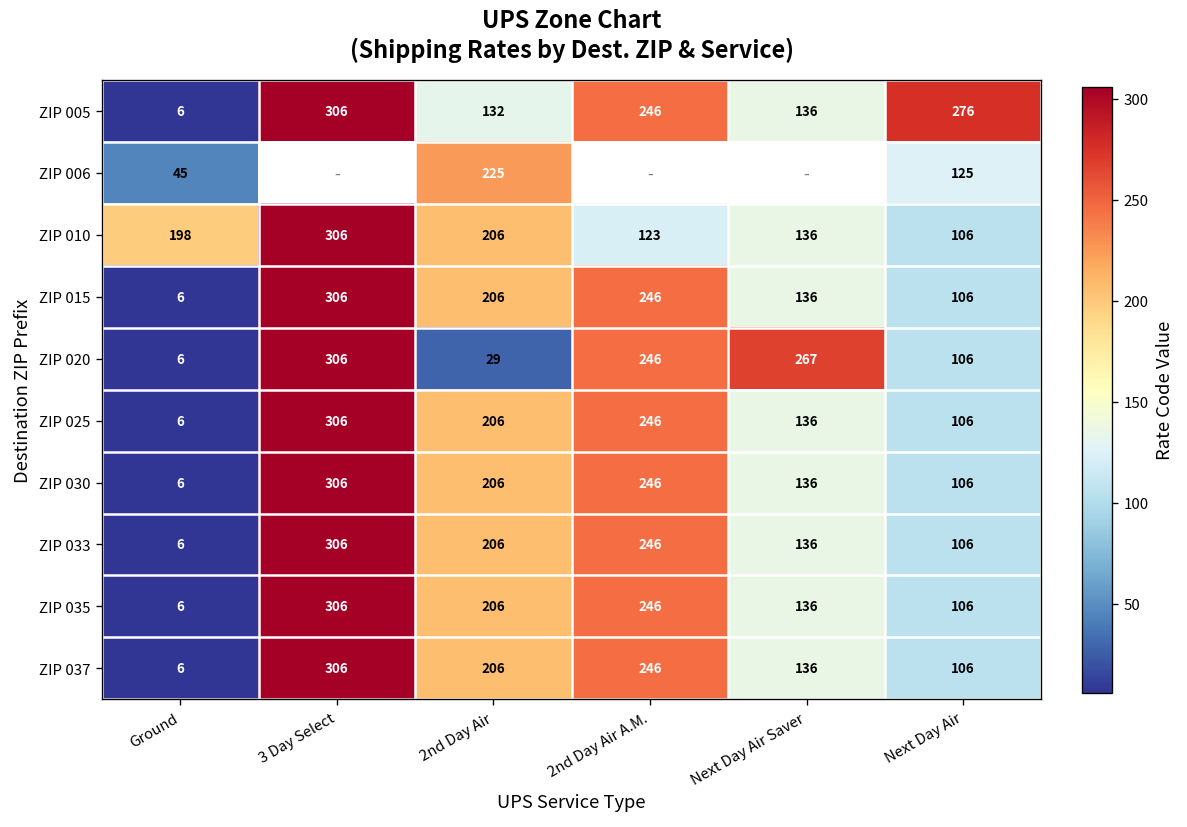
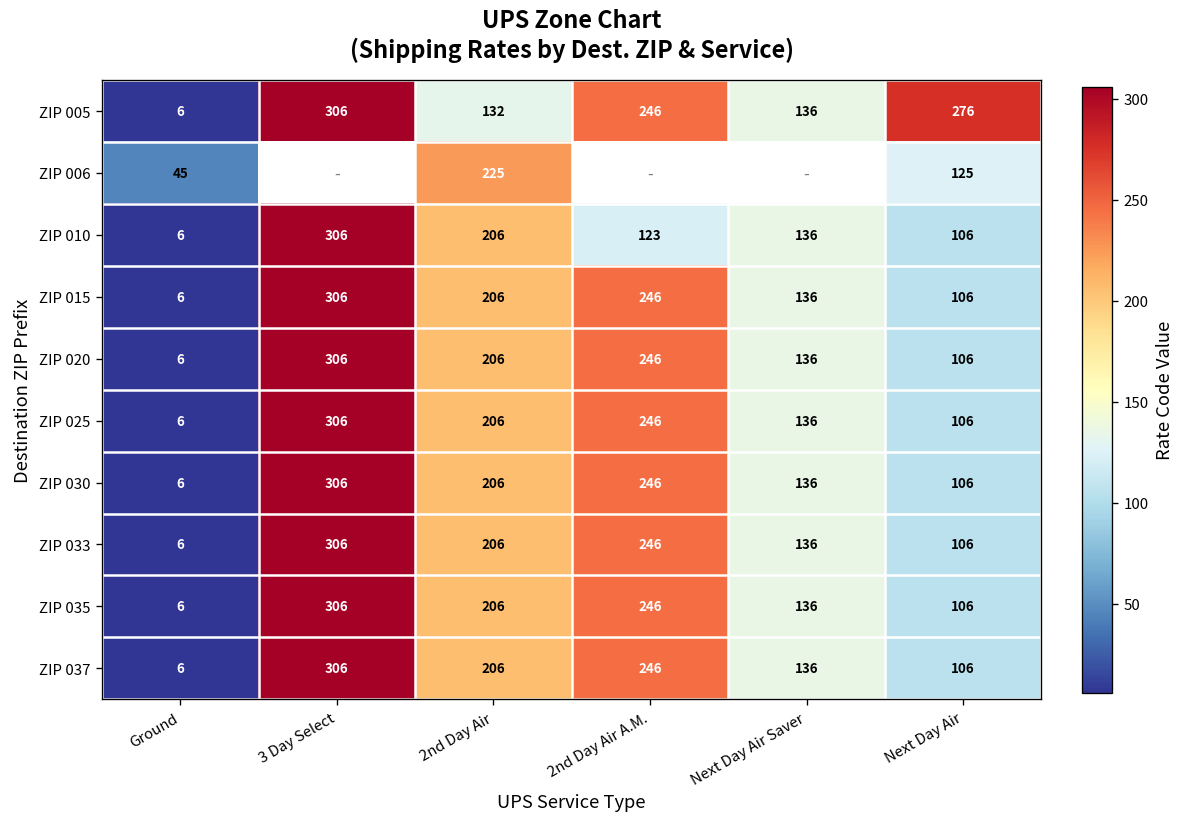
ZIP 010, Ground: 198 -> 6
ZIP 020, 2nd Day Air: 29 -> 206
ZIP 020, Next Day Air Saver: 267 -> 136
